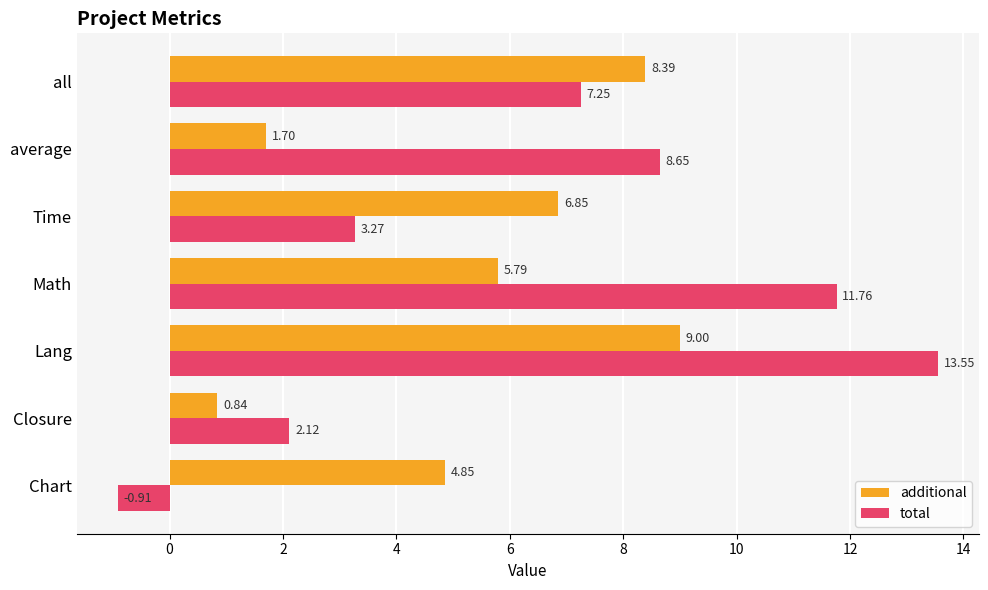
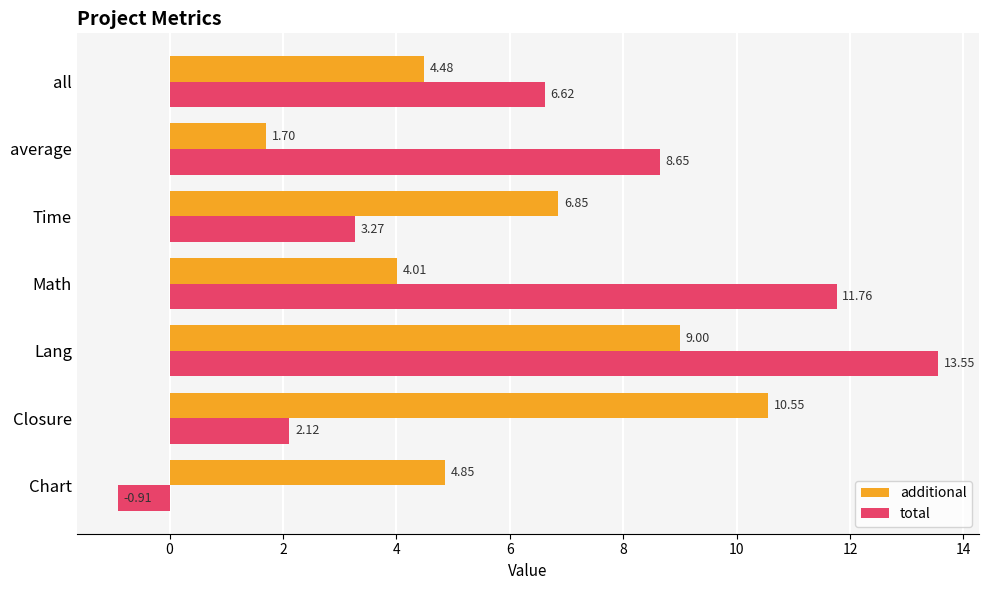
additional, all: 8.39 -> 4.48
total, all: 7.25 -> 6.62
additional, Math: 5.79 -> 4.01
additional, Closure: 0.84 -> 10.55
